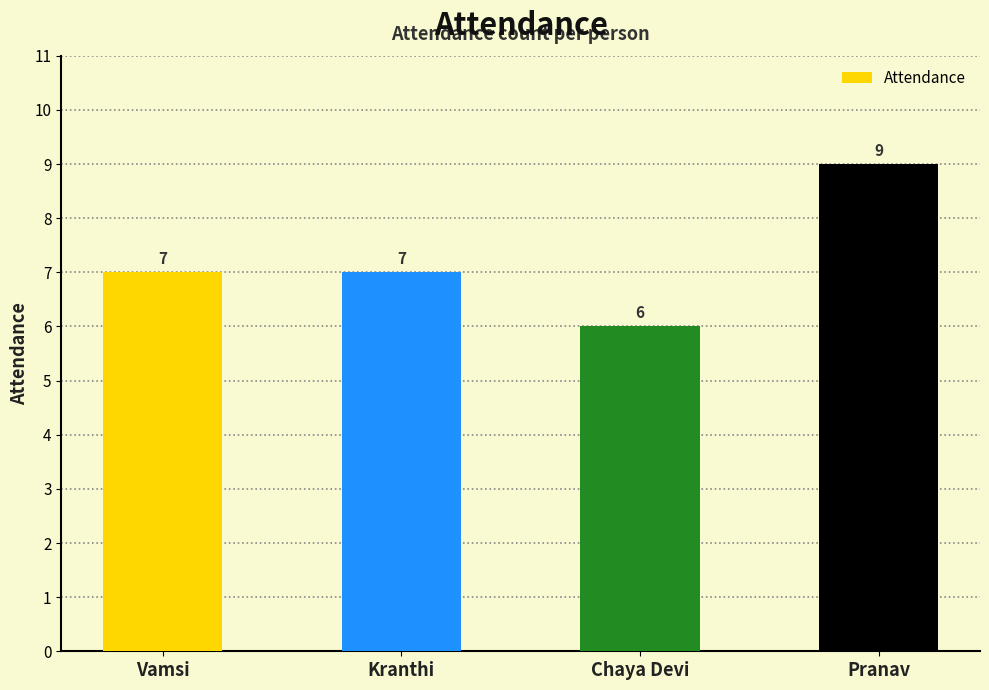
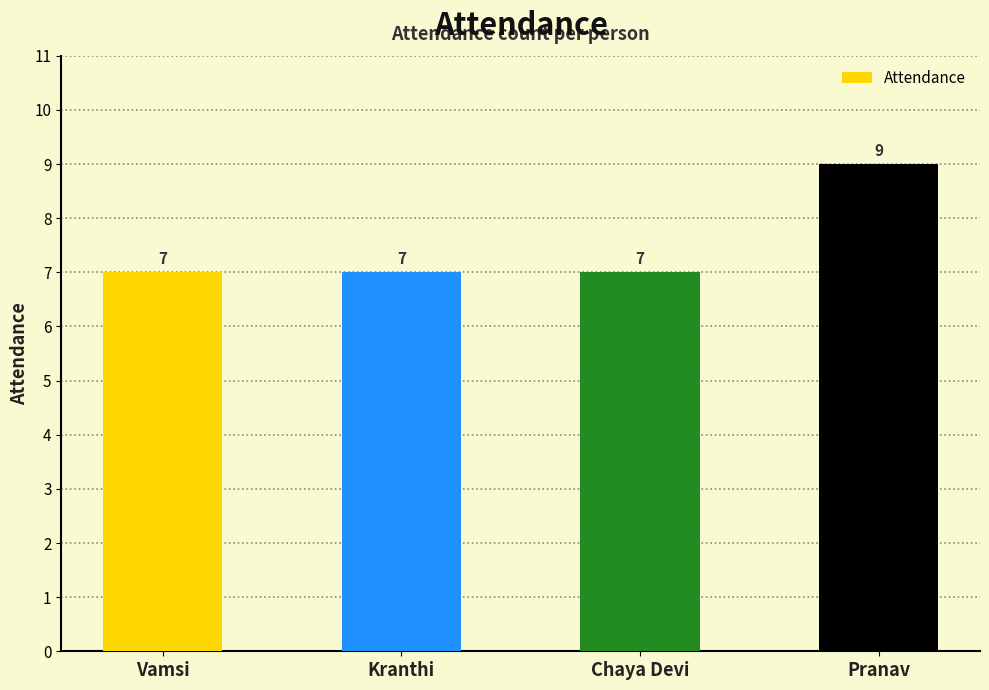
Chaya Devi: 6 -> 7
